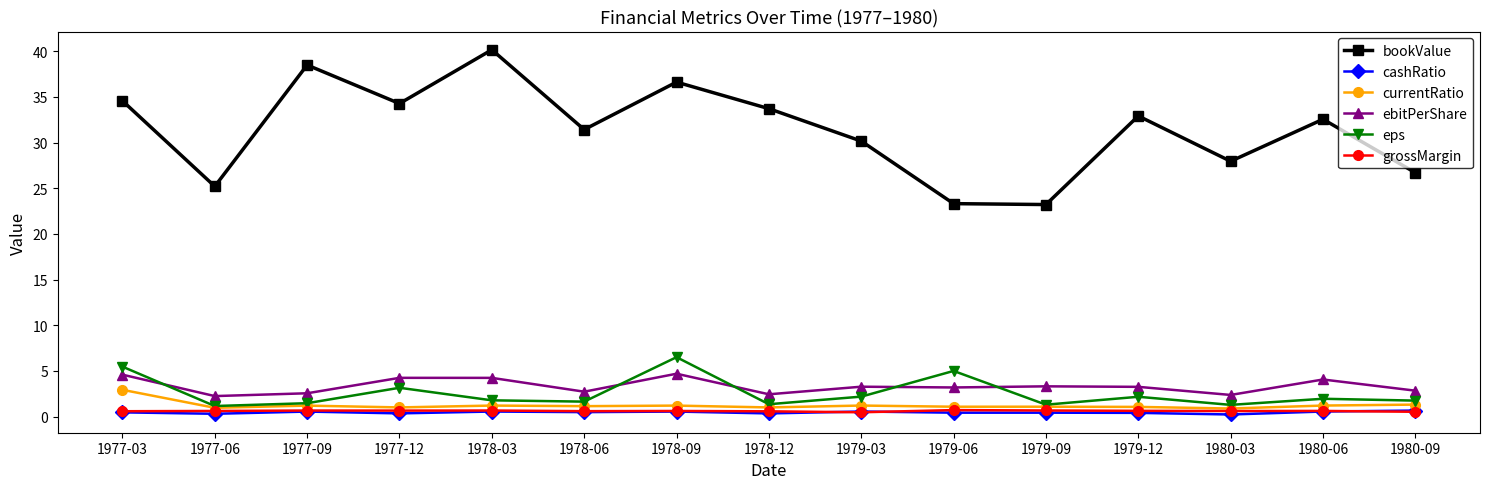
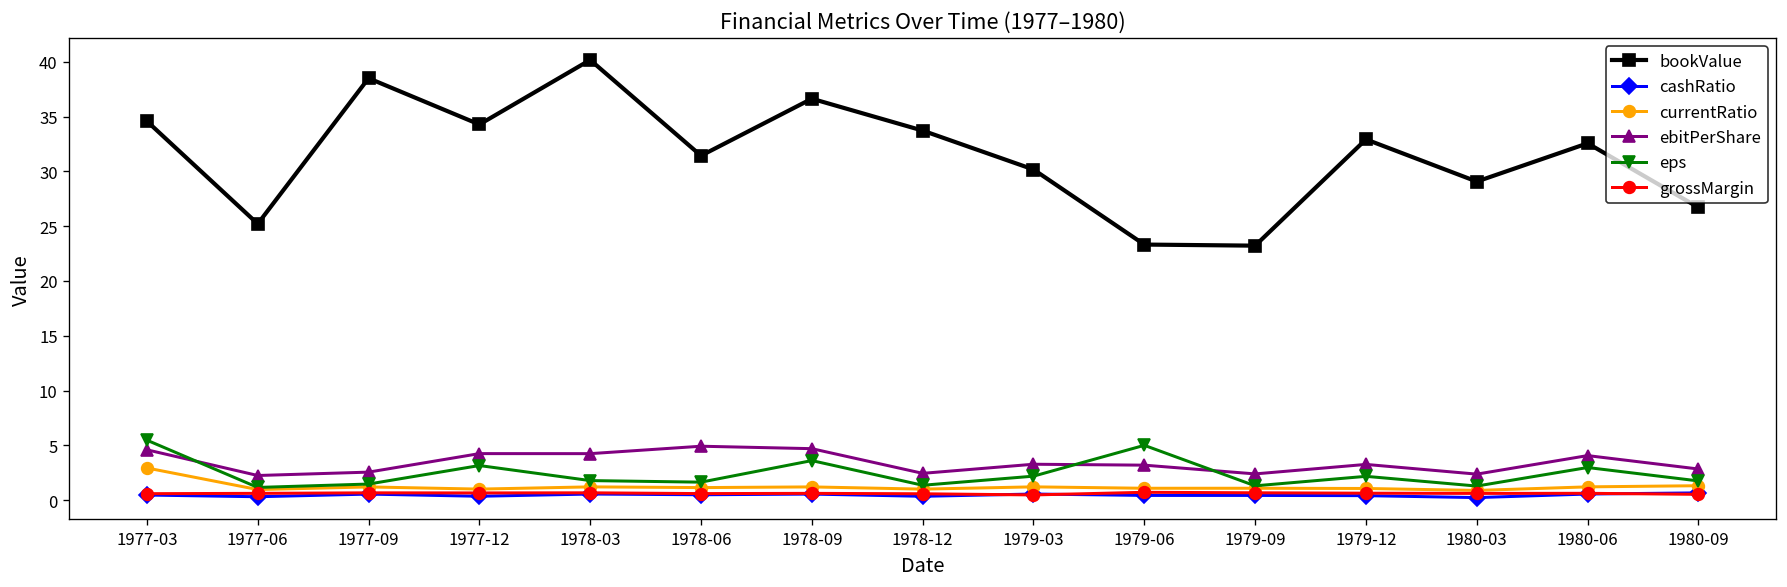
ebitPerShare, 1978-06: 3 -> 5
eps, 1978-09: 7 -> 4
ebitPerShare, 1979-09: 3 -> 2
bookValue, 1980-03: 28 -> 29
eps, 1980-06: 2 -> 3
